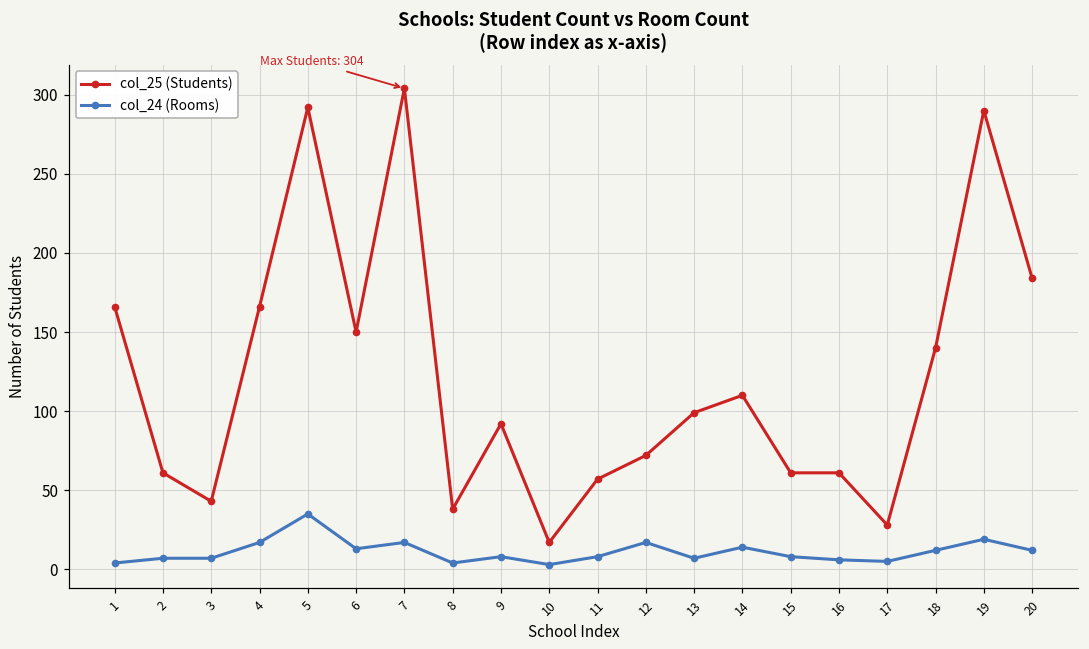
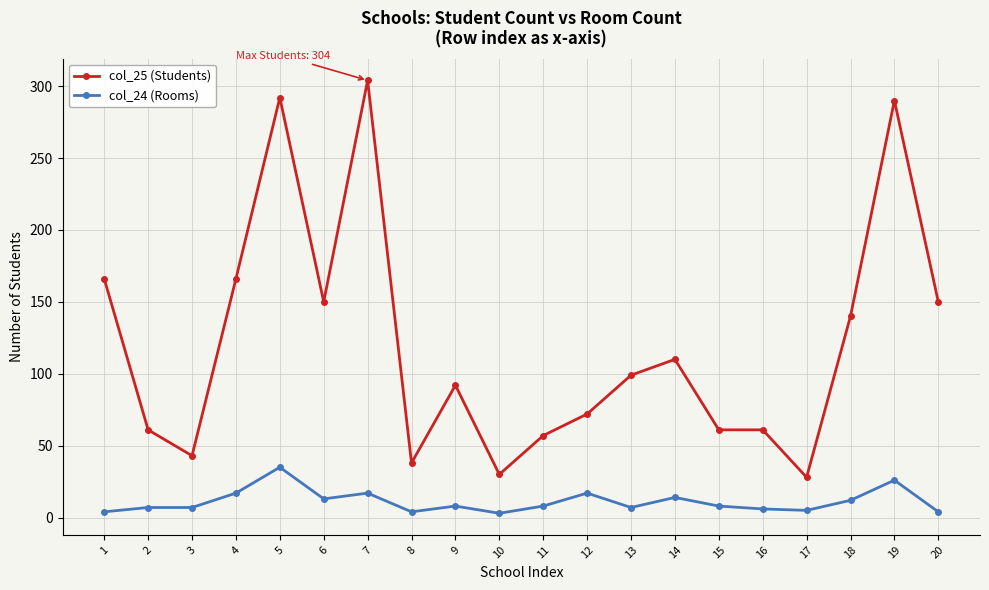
col_25 (Students), 10: 17 -> 30
col_24 (Rooms), 19: 19 -> 26
col_25 (Students), 20: 184 -> 150
col_24 (Rooms), 20: 12 -> 4
